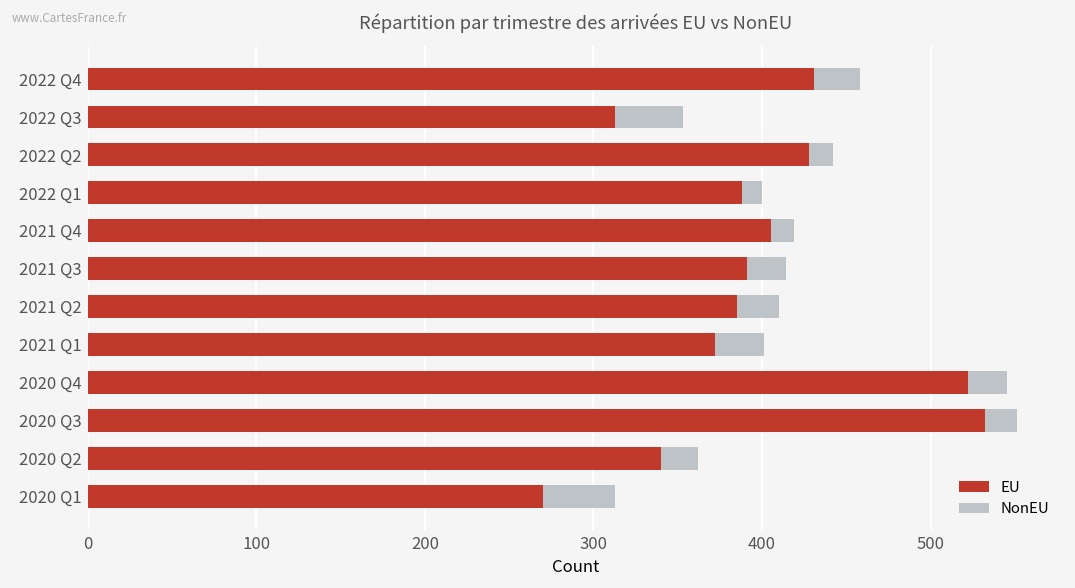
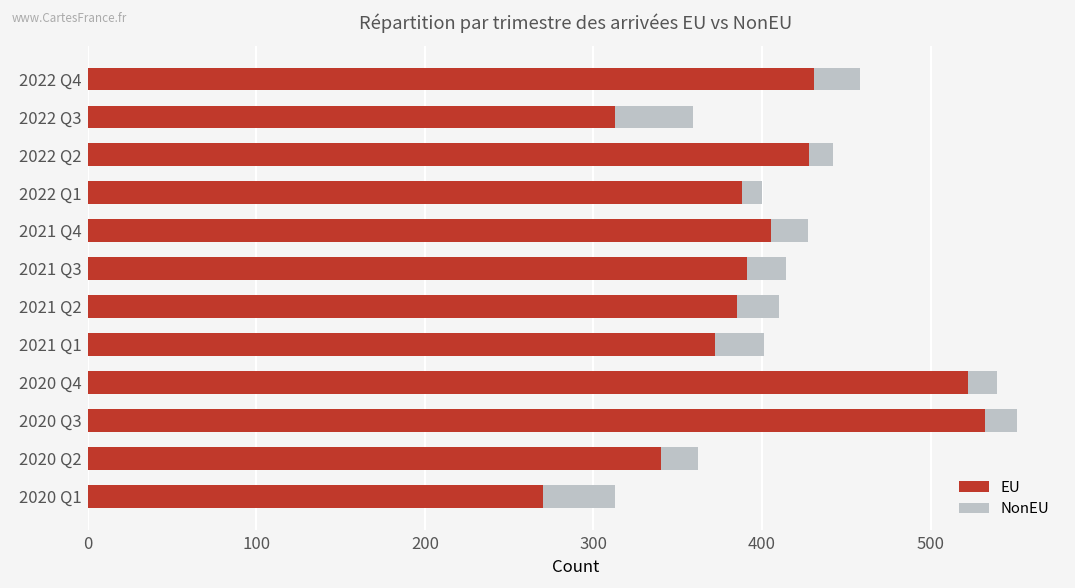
NonEU, 2022 Q3: 40 -> 46
NonEU, 2021 Q4: 14 -> 22
NonEU, 2020 Q4: 23 -> 17
